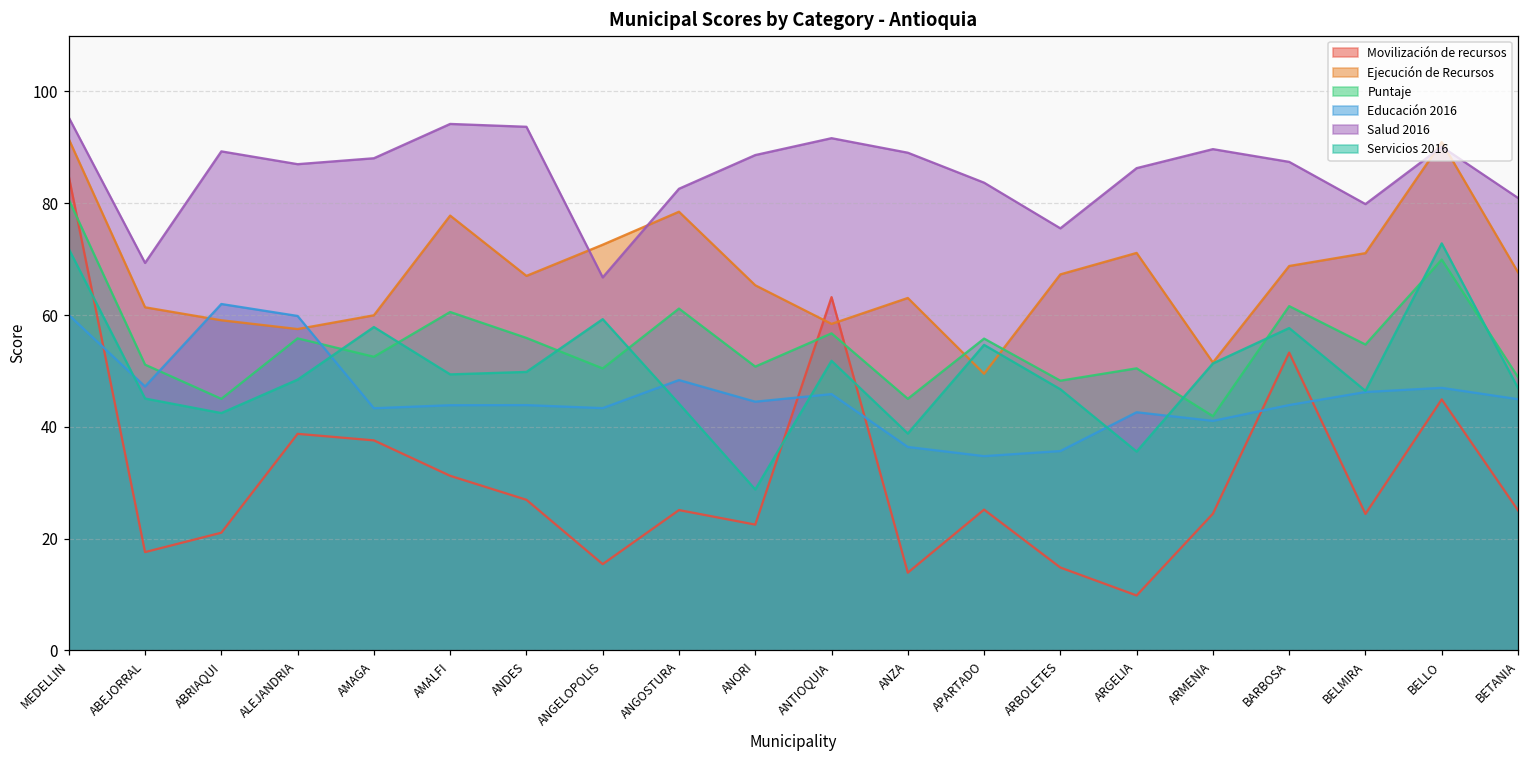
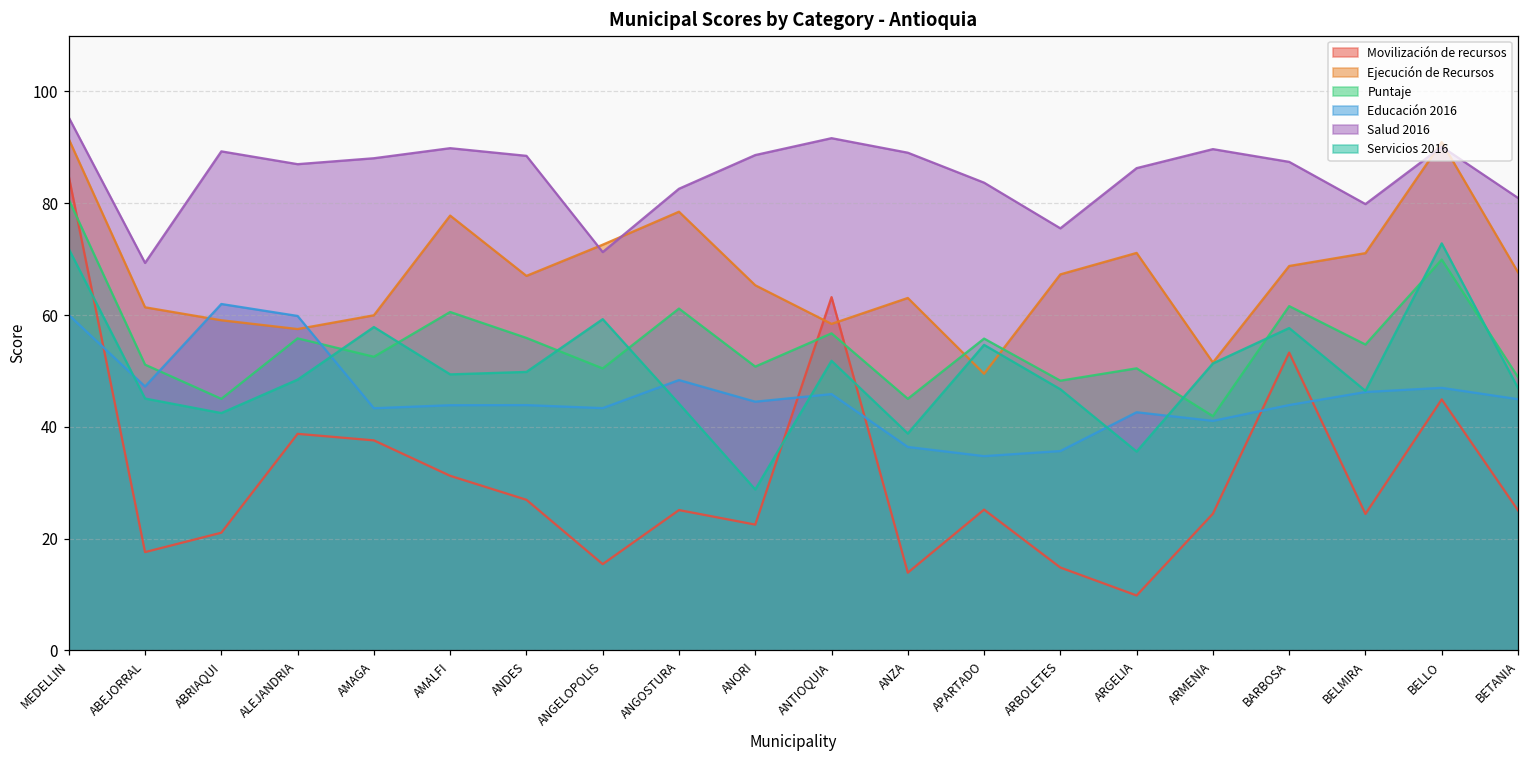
Salud 2016, AMALFI: 94 -> 90
Salud 2016, ANDES: 94 -> 88
Salud 2016, ANGELOPOLIS: 67 -> 71
